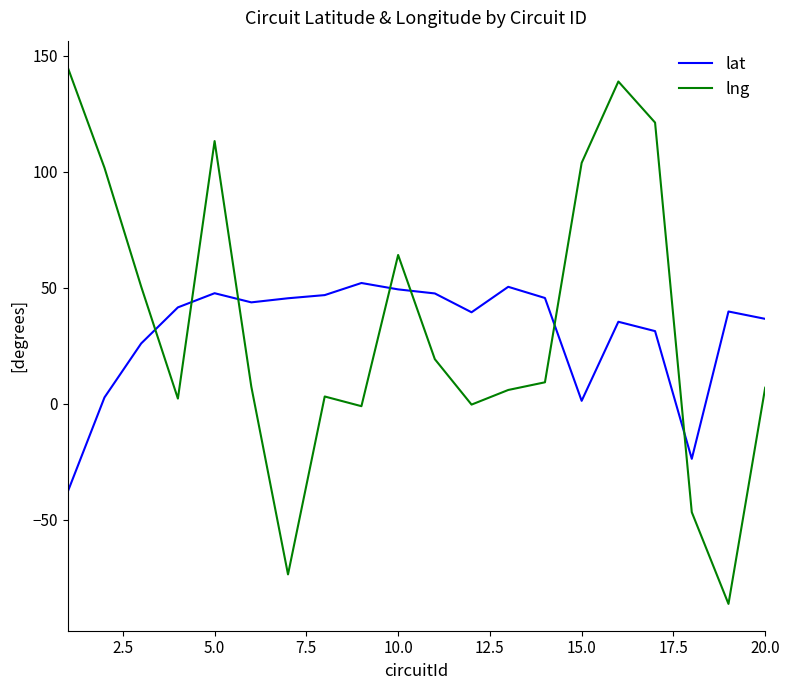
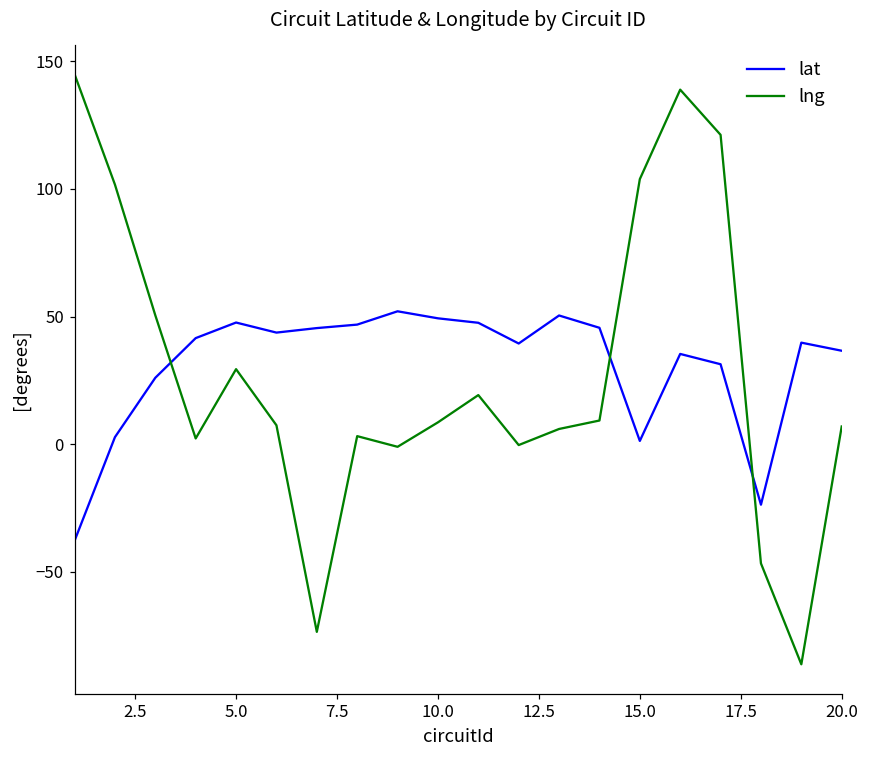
lng, 5.0: 113 -> 29
lng, 10.0: 64 -> 9
